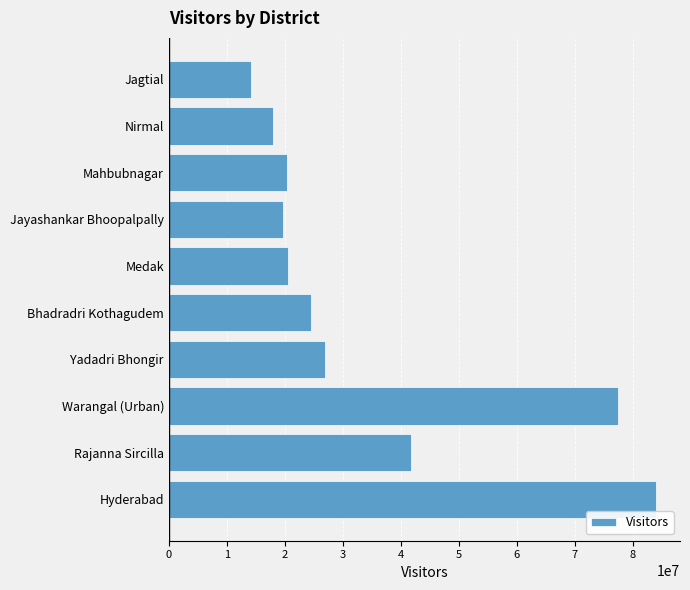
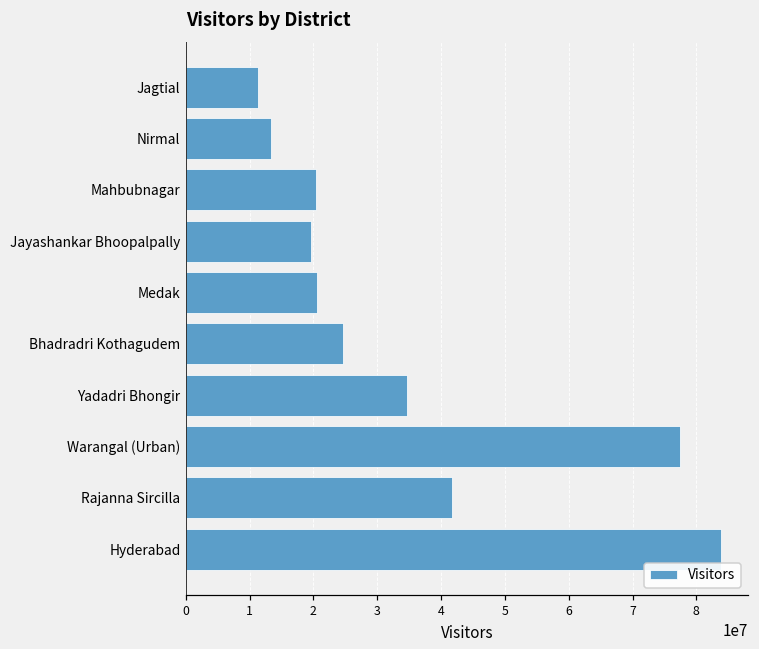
Jagtial: 14000000 -> 11000000
Nirmal: 18000000 -> 13000000
Yadadri Bhongir: 27000000 -> 35000000
